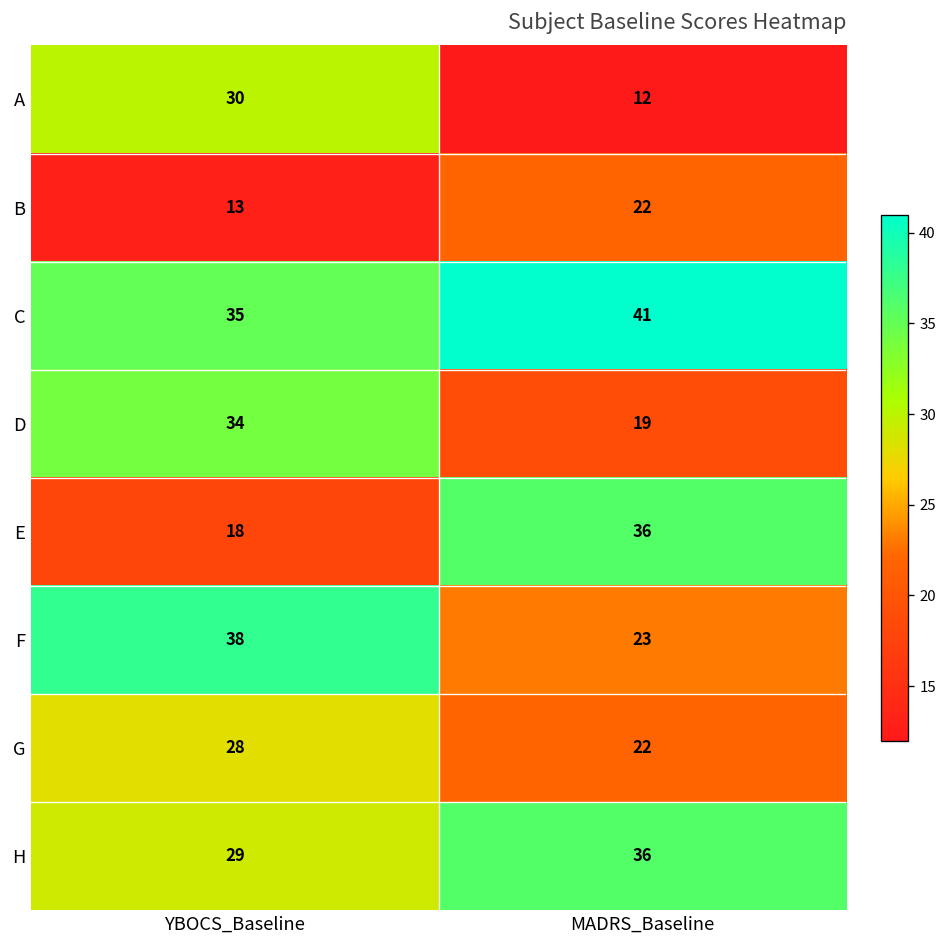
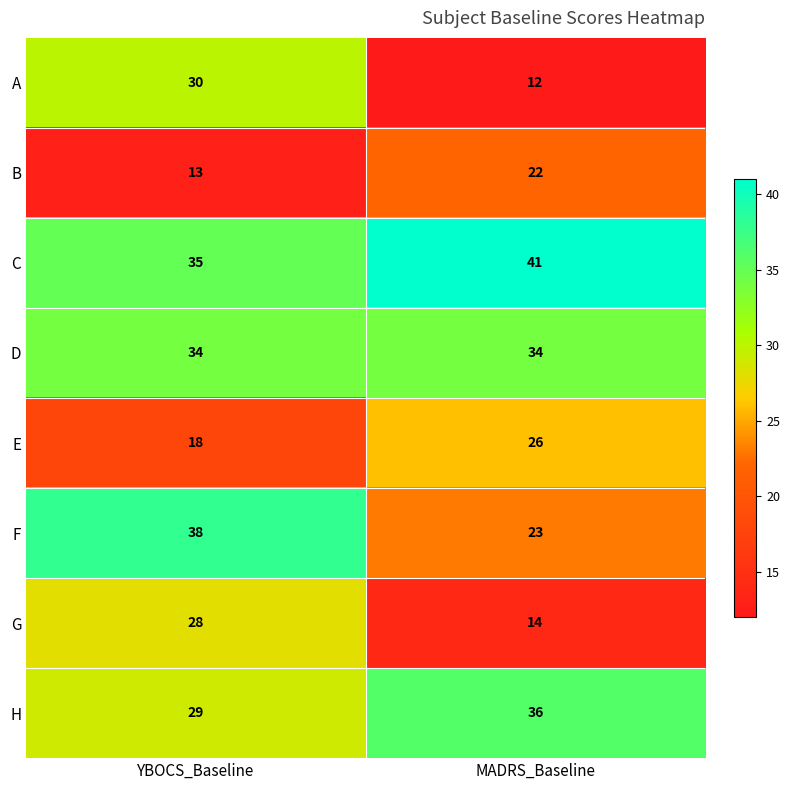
D, MADRS_Baseline: 19 -> 34
E, MADRS_Baseline: 36 -> 26
G, MADRS_Baseline: 22 -> 14
